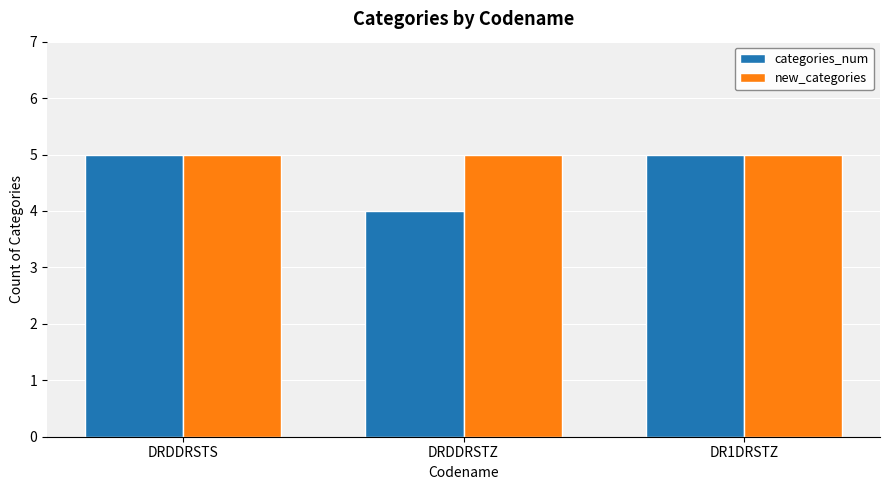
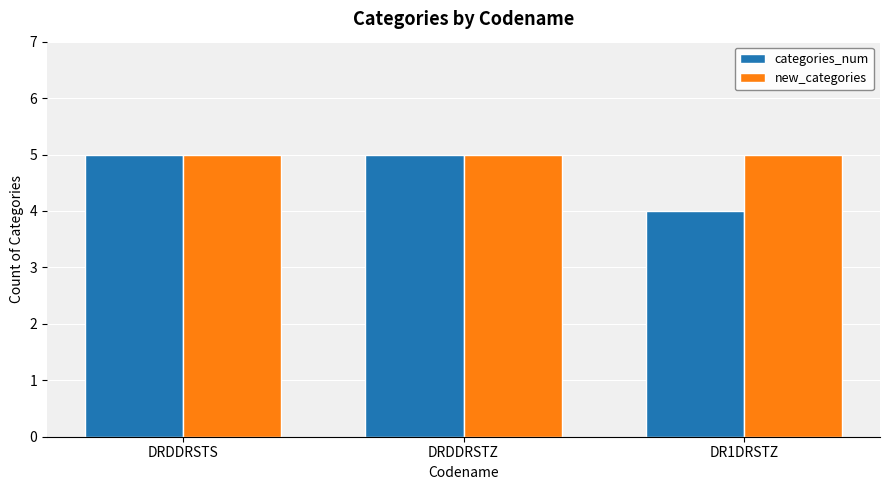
categories_num, DRDDRSTZ: 4 -> 5
categories_num, DR1DRSTZ: 5 -> 4
